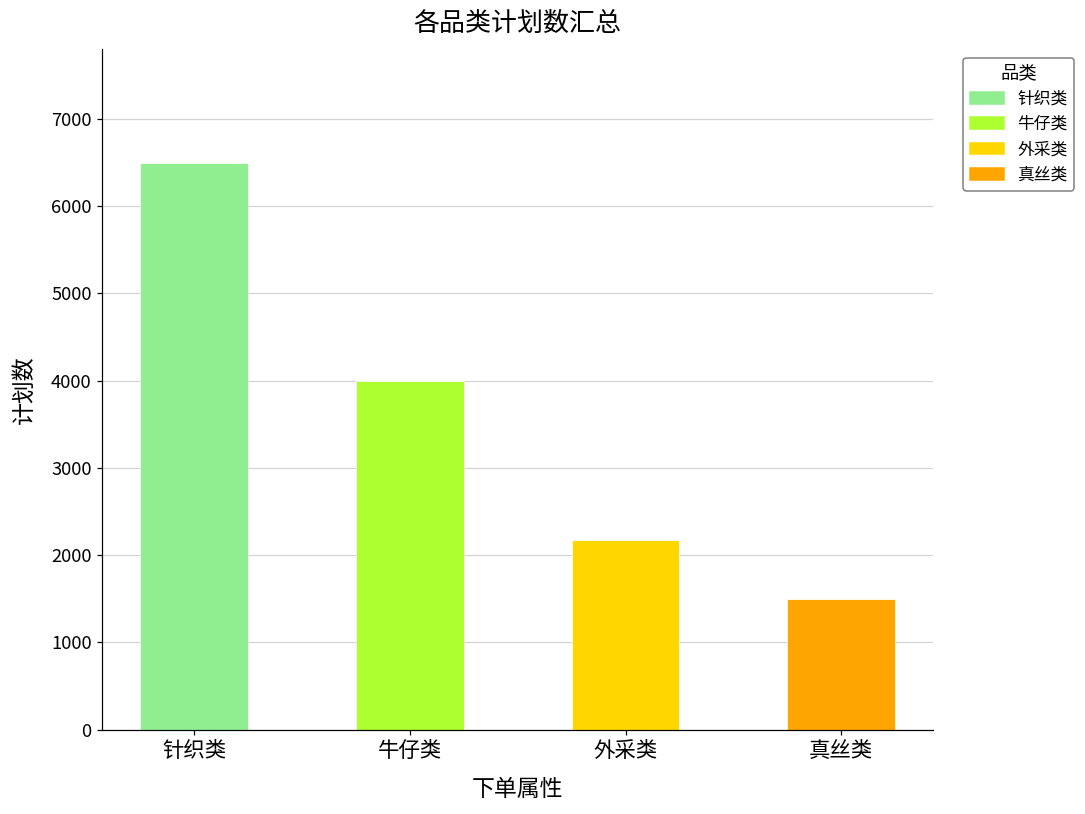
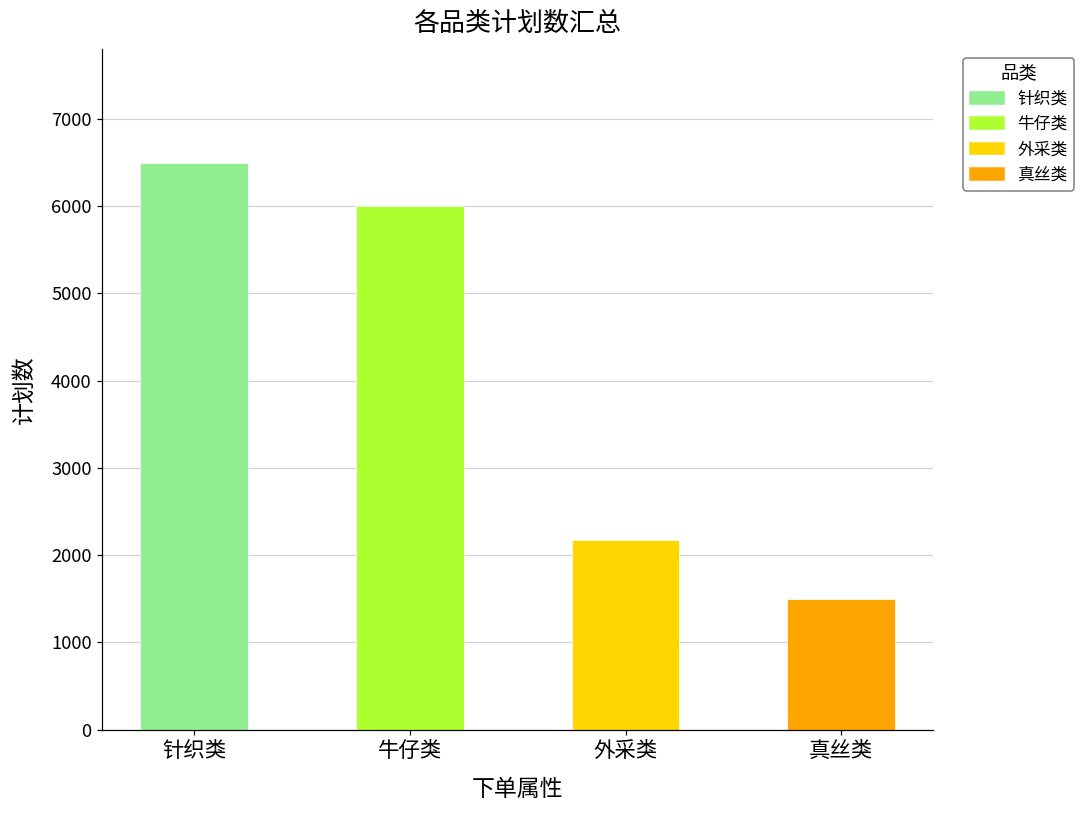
牛仔类: 4000 -> 6000
